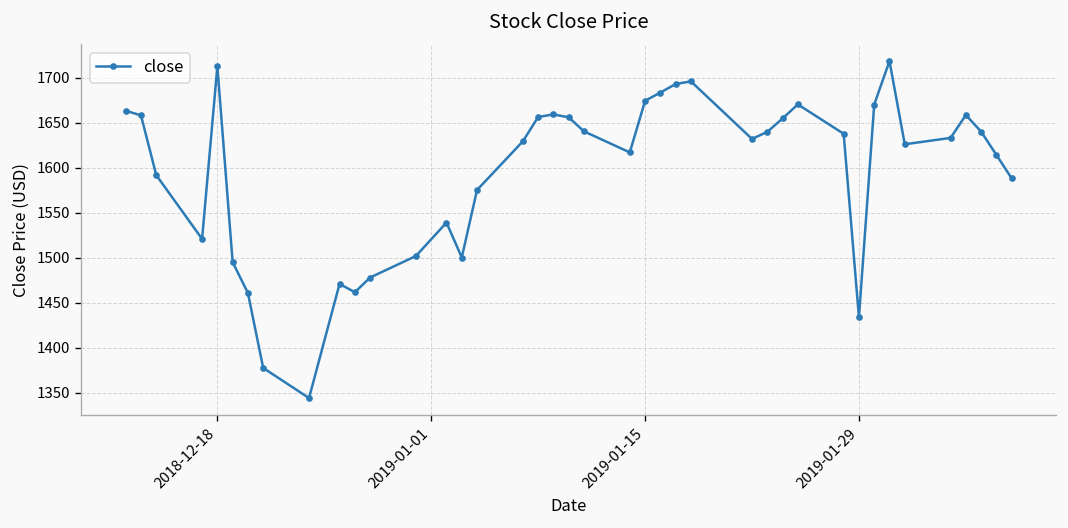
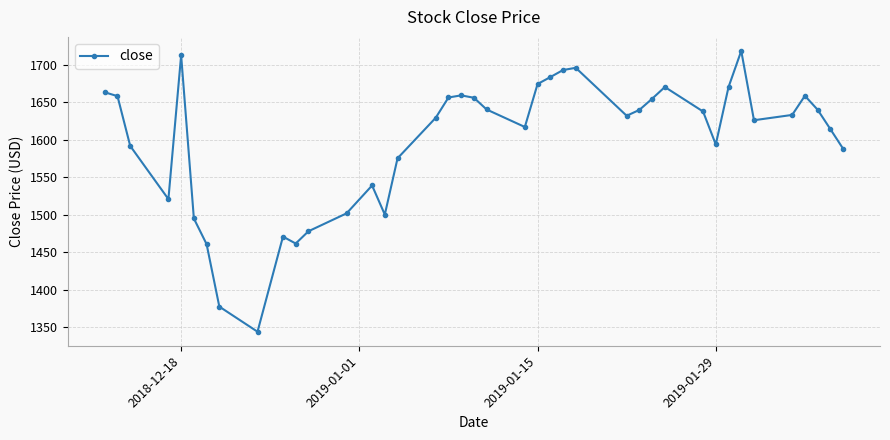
2019-01-29: 1430 -> 1590
